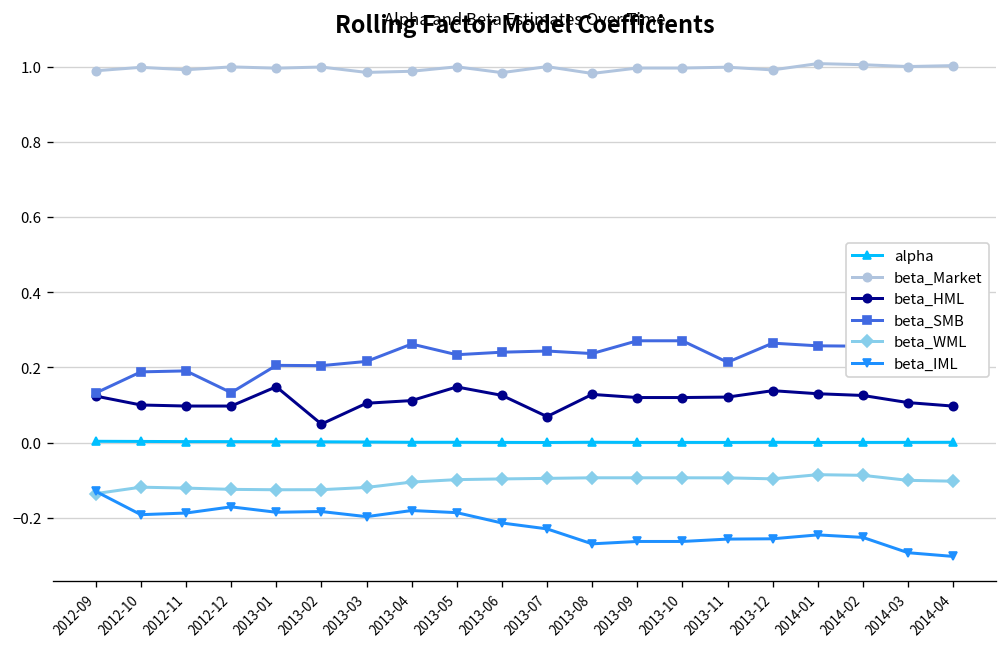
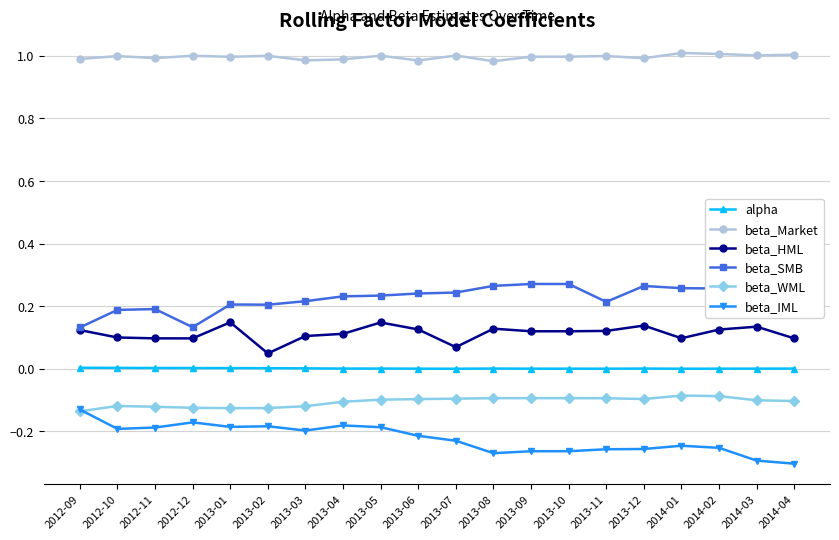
beta_SMB, 2013-04: 0.26 -> 0.23
beta_SMB, 2013-08: 0.24 -> 0.27
beta_HML, 2014-01: 0.13 -> 0.10
beta_HML, 2014-03: 0.11 -> 0.13
